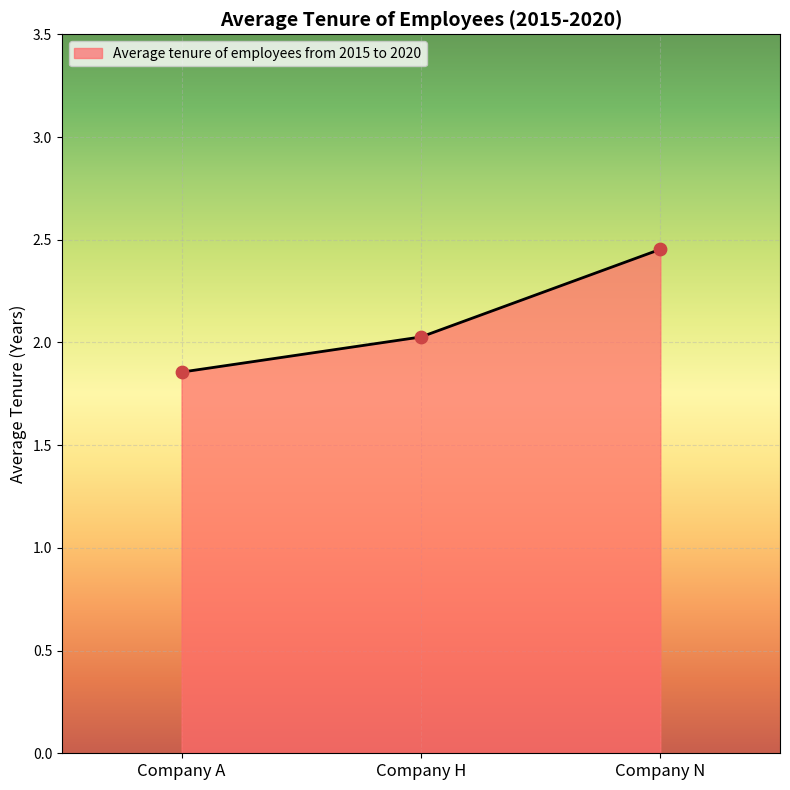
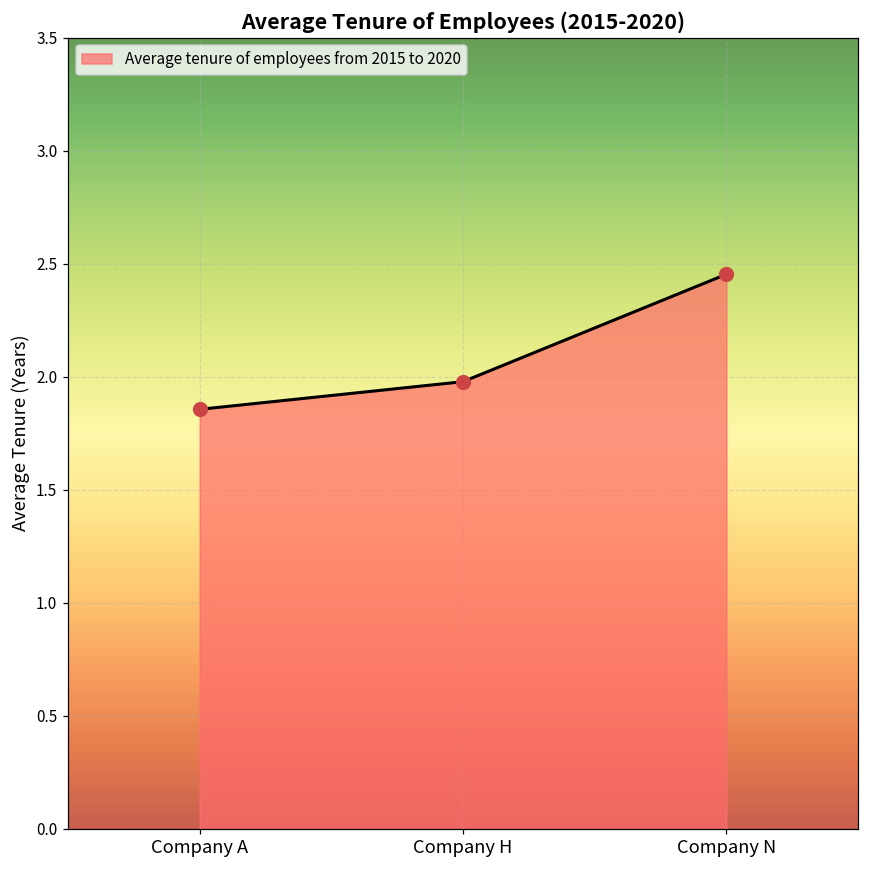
Company H: 2.03 -> 1.98
